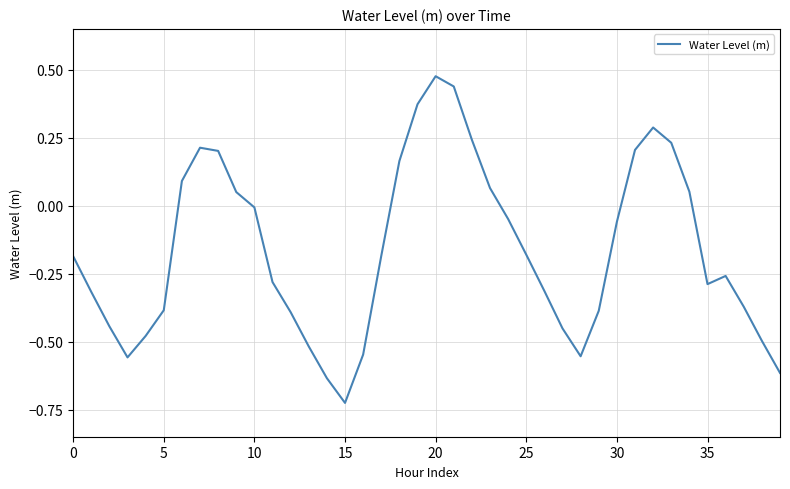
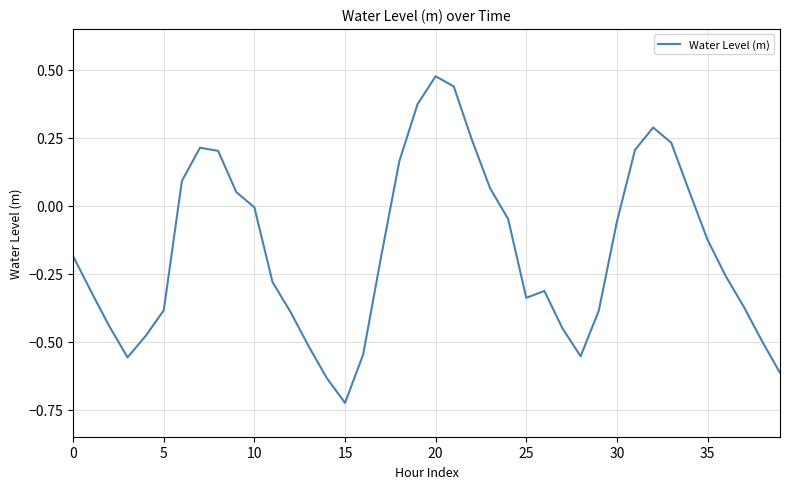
25: -0.18 -> -0.34
35: -0.29 -> -0.13
